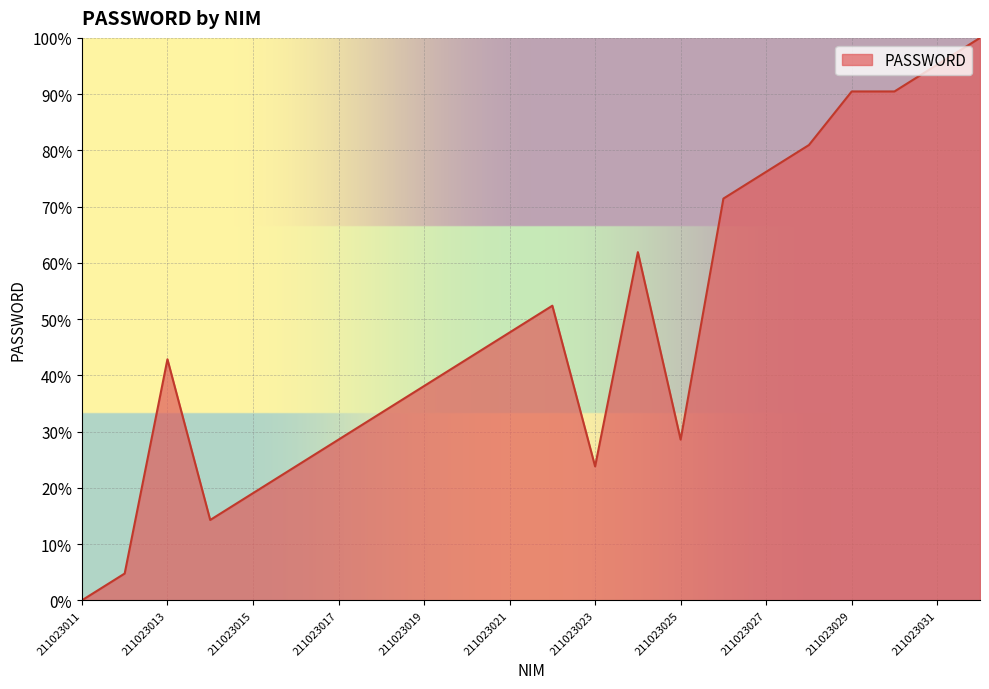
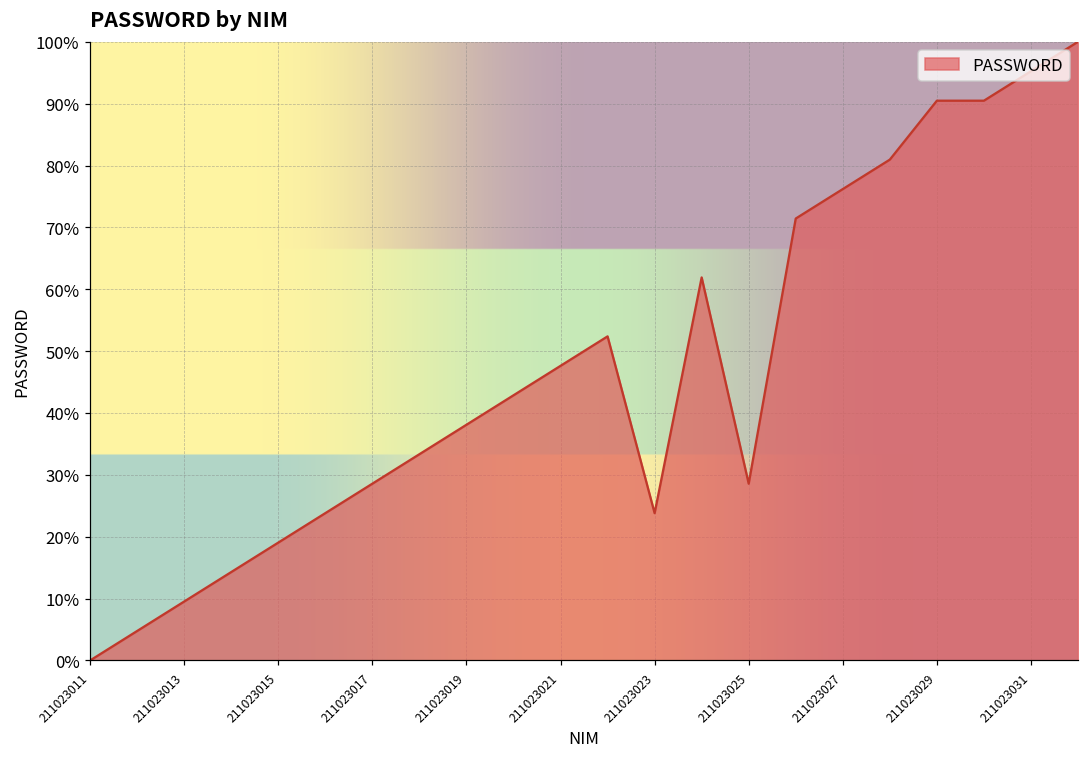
211023013: 43% -> 10%
